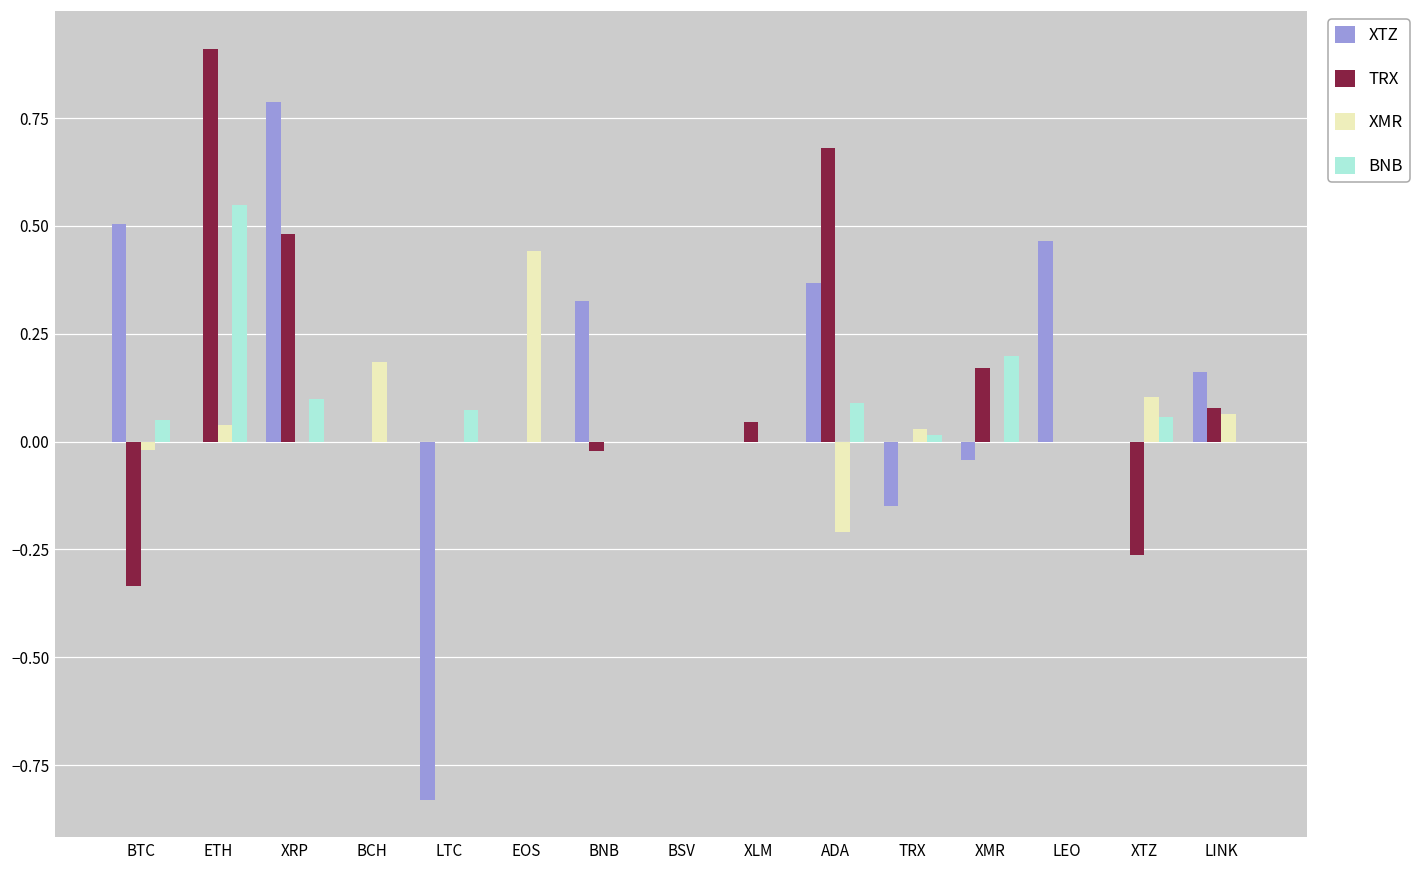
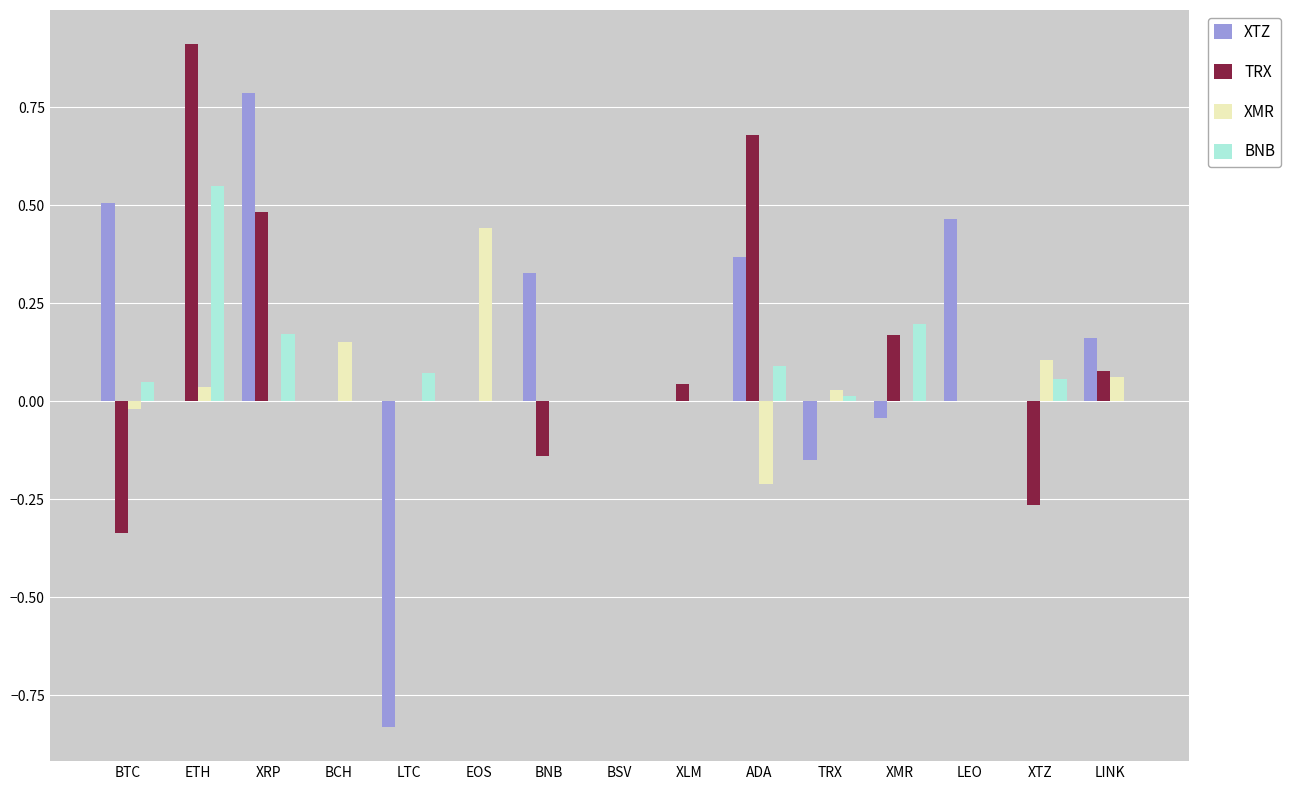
BNB, XRP: 0.10 -> 0.17
XMR, BCH: 0.18 -> 0.15
TRX, BNB: -0.02 -> -0.14
